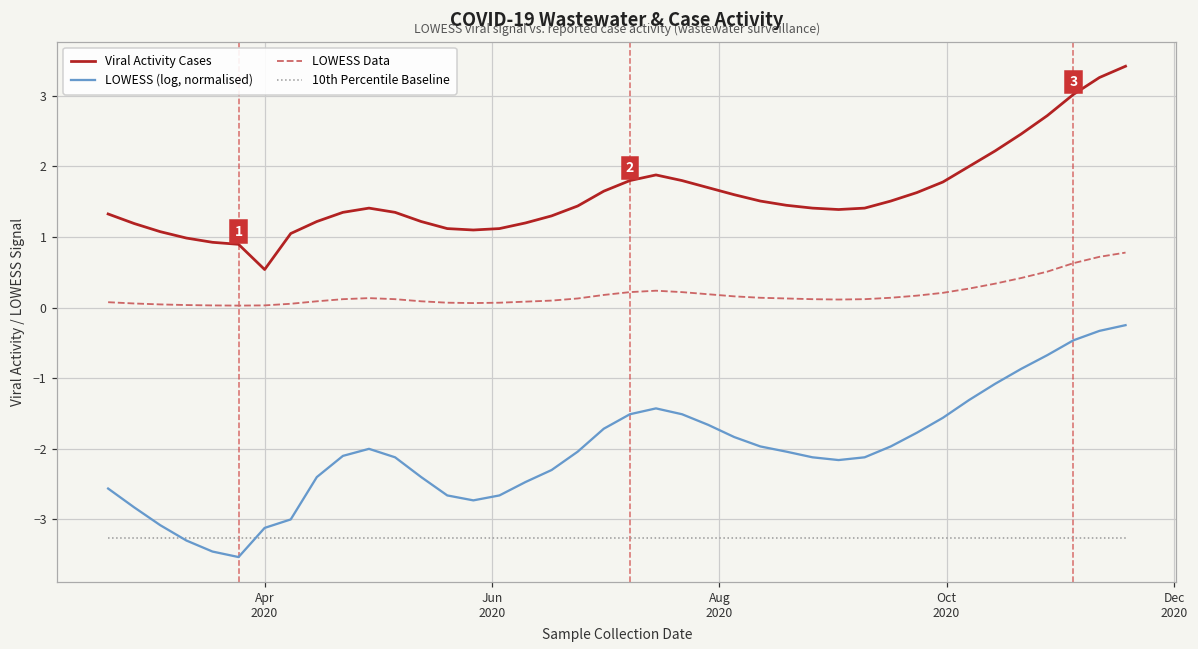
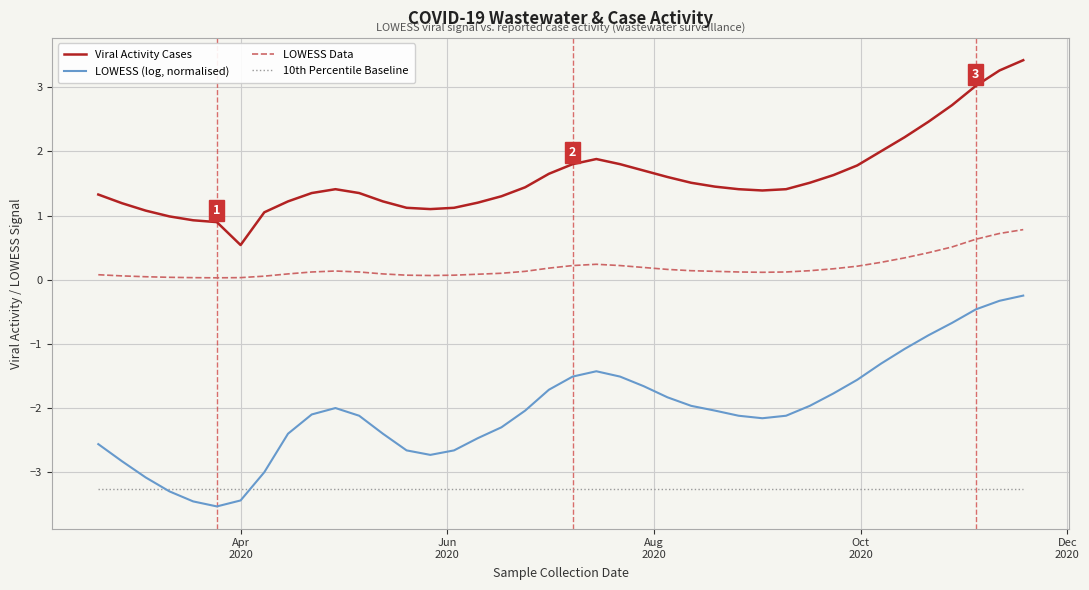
LOWESS (log, normalised), Apr 2020: -3.1 -> -3.4
